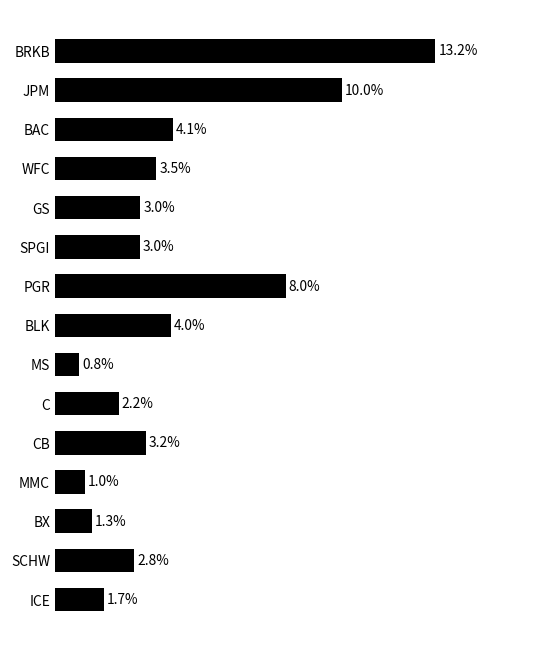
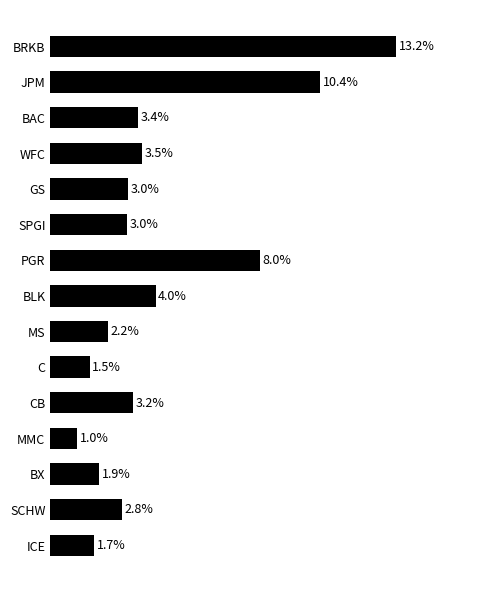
JPM: 10.0% -> 10.4%
BAC: 4.1% -> 3.4%
MS: 0.8% -> 2.2%
C: 2.2% -> 1.5%
BX: 1.3% -> 1.9%
